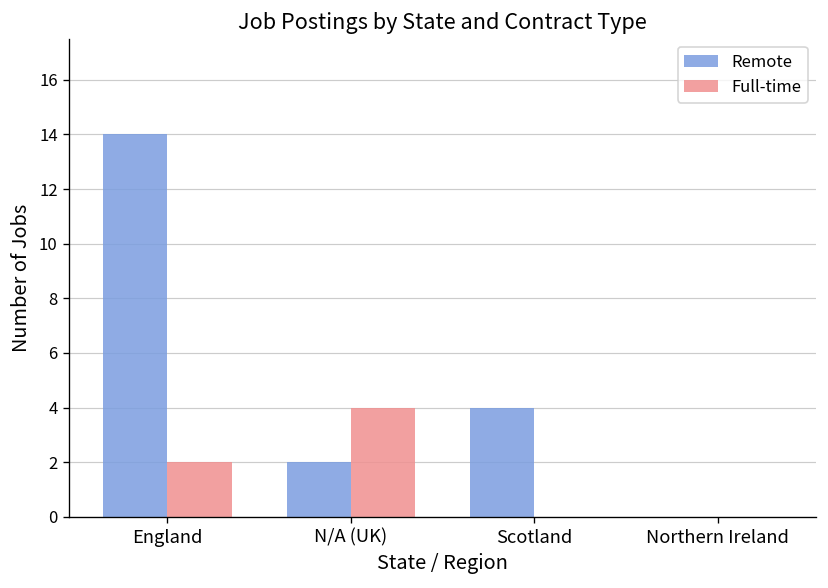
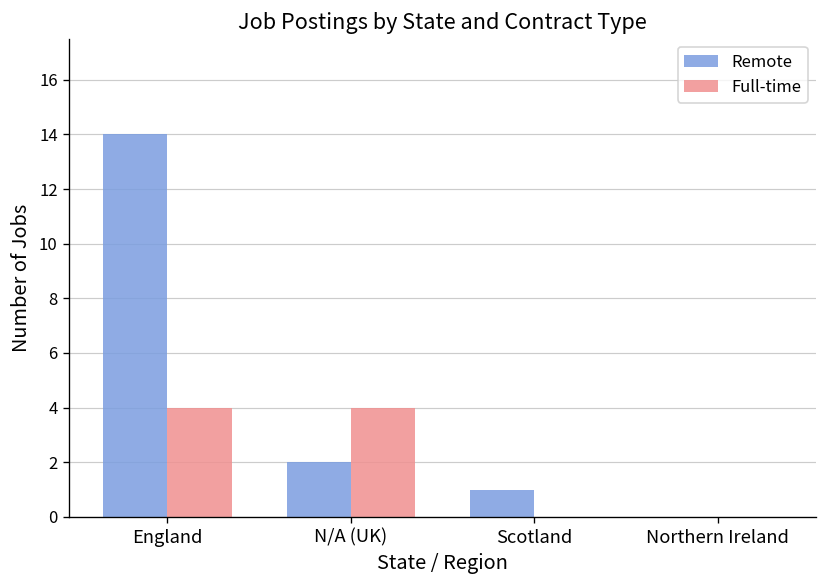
Full-time, England: 2 -> 4
Remote, Scotland: 4 -> 1
